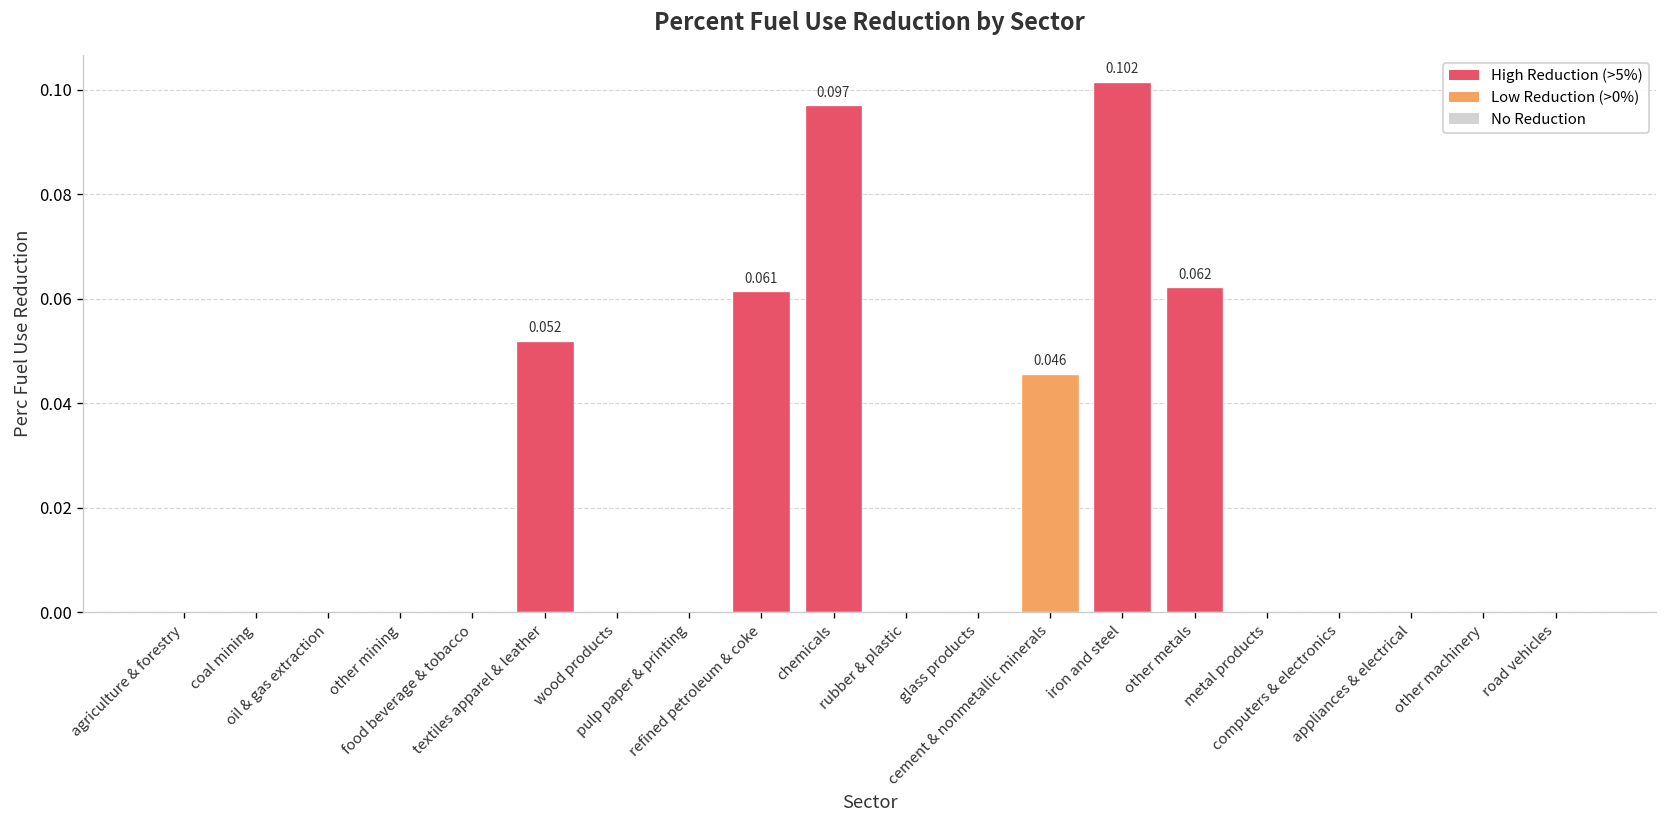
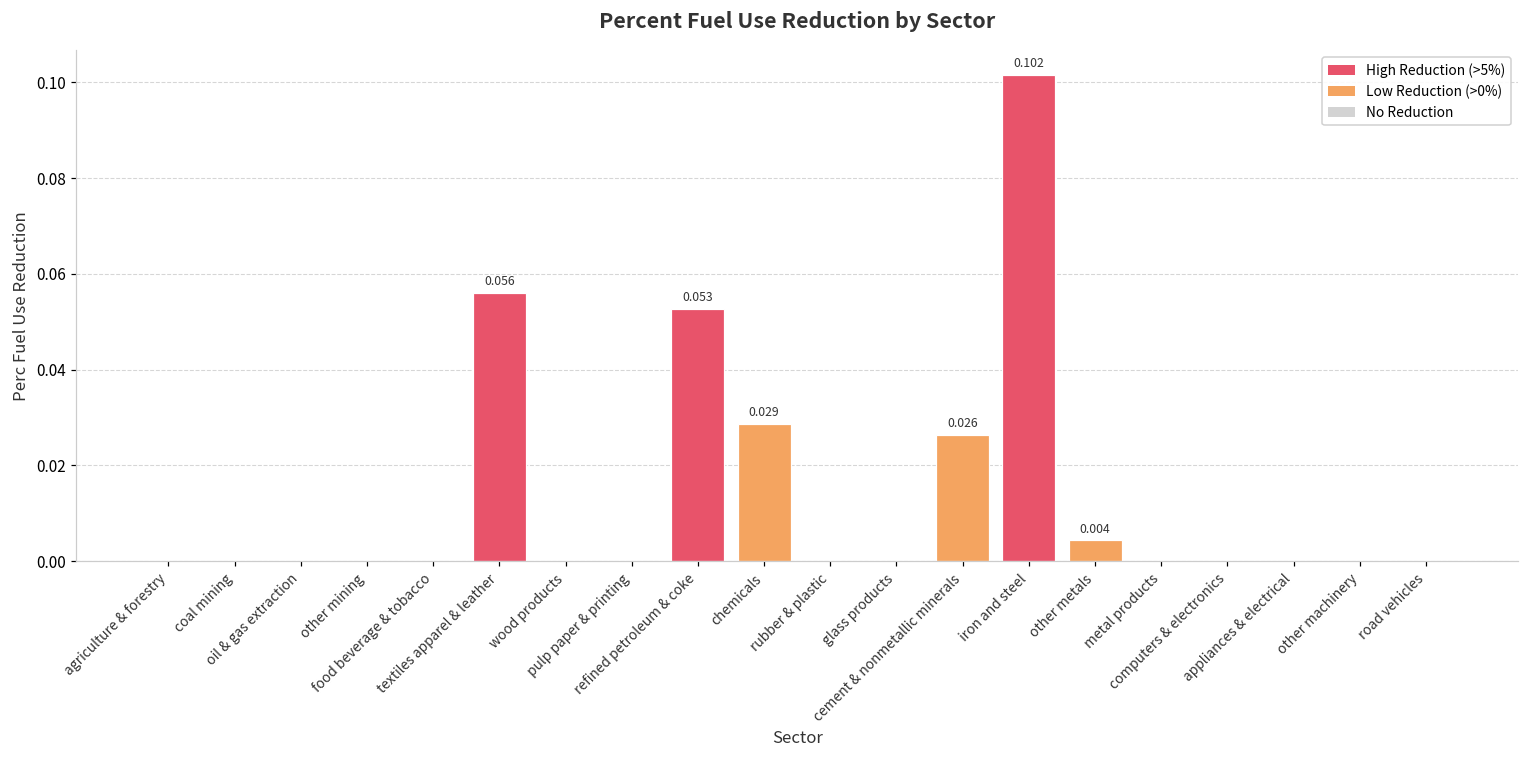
textiles apparel & leather: 0.052 -> 0.056
refined petroleum & coke: 0.061 -> 0.053
chemicals: 0.097 -> 0.029
cement & nonmetallic minerals: 0.046 -> 0.026
other metals: 0.062 -> 0.004
